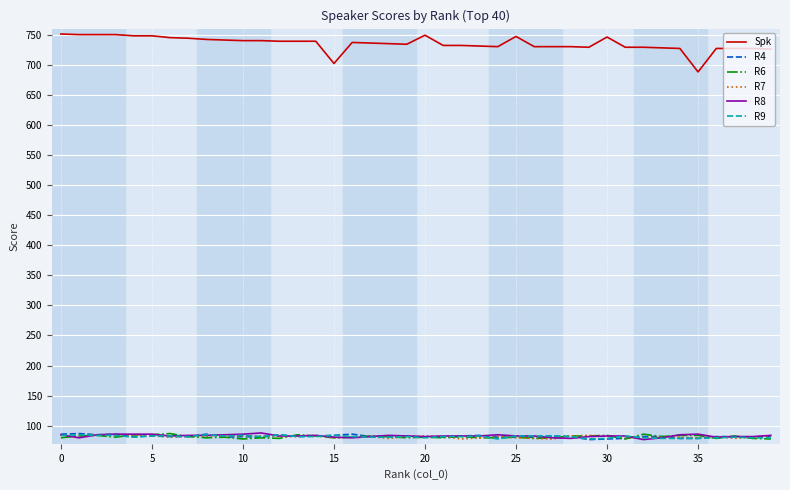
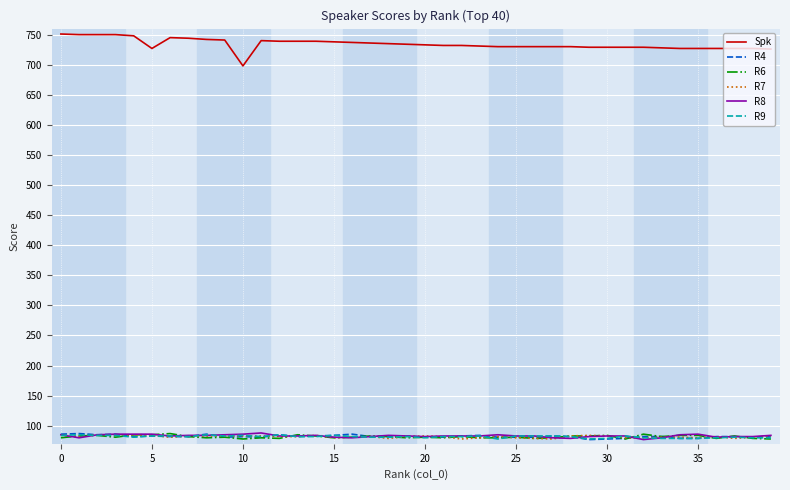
Spk, 5: 750 -> 730
Spk, 10: 740 -> 700
Spk, 15: 700 -> 740
Spk, 20: 750 -> 730
Spk, 25: 750 -> 730
Spk, 30: 750 -> 730
Spk, 35: 690 -> 730
